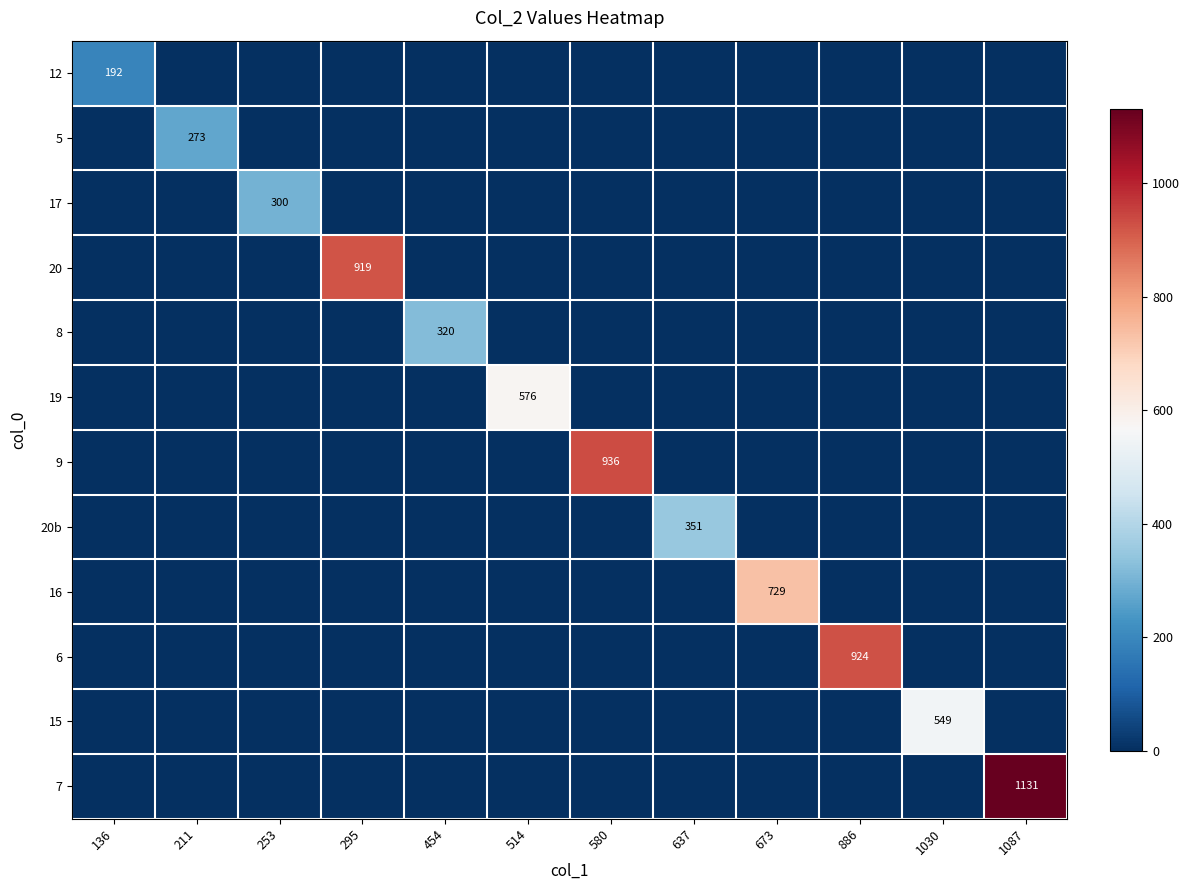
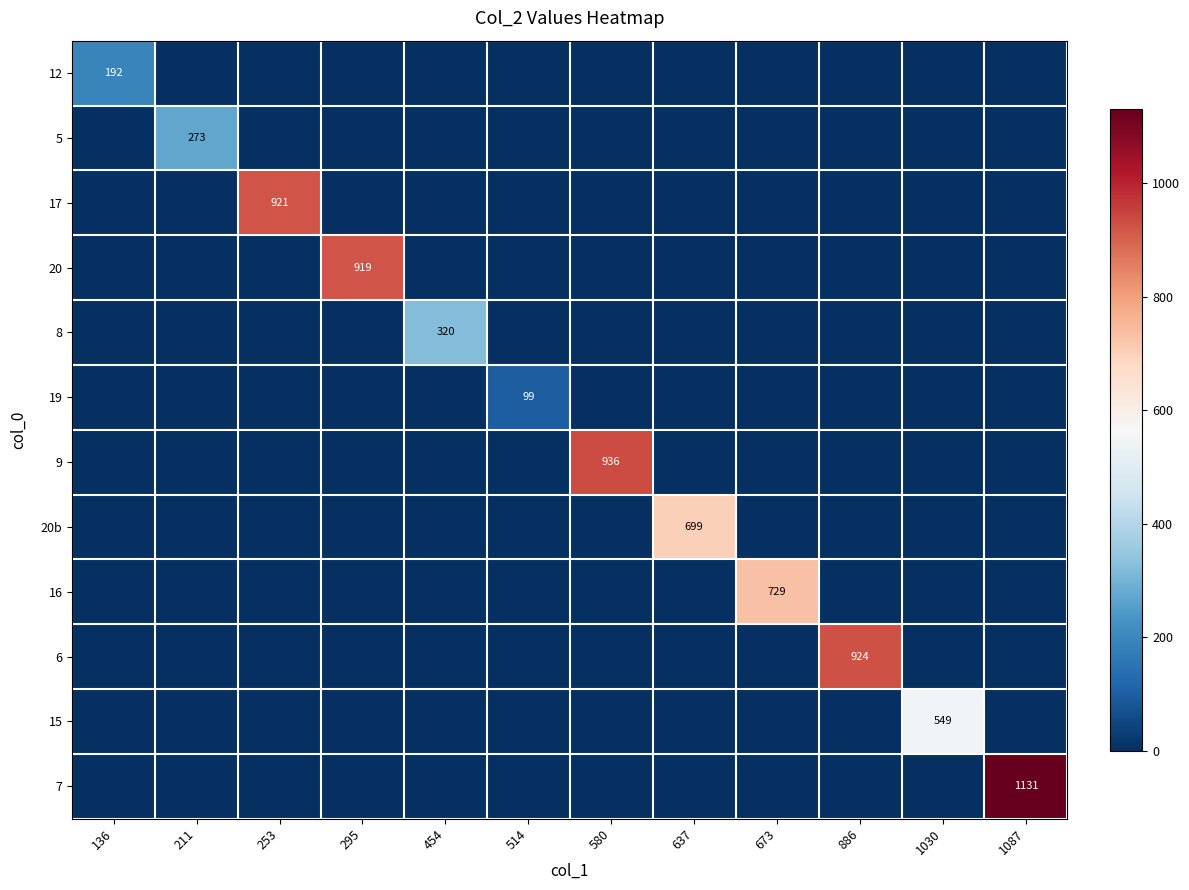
17, 253: 300 -> 921
19, 514: 576 -> 99
20b, 637: 351 -> 699
